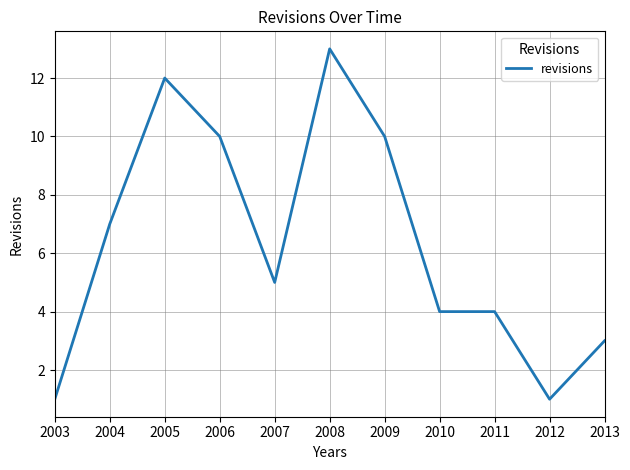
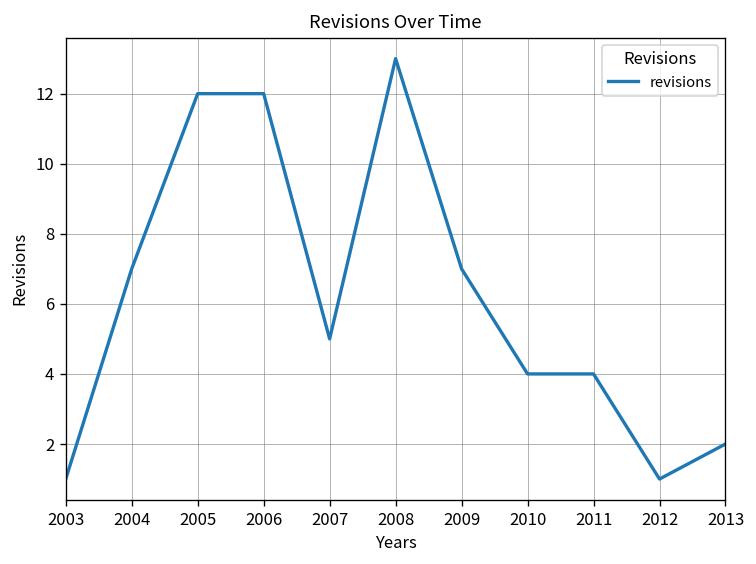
2006: 10 -> 12
2009: 10 -> 7
2013: 3 -> 2
